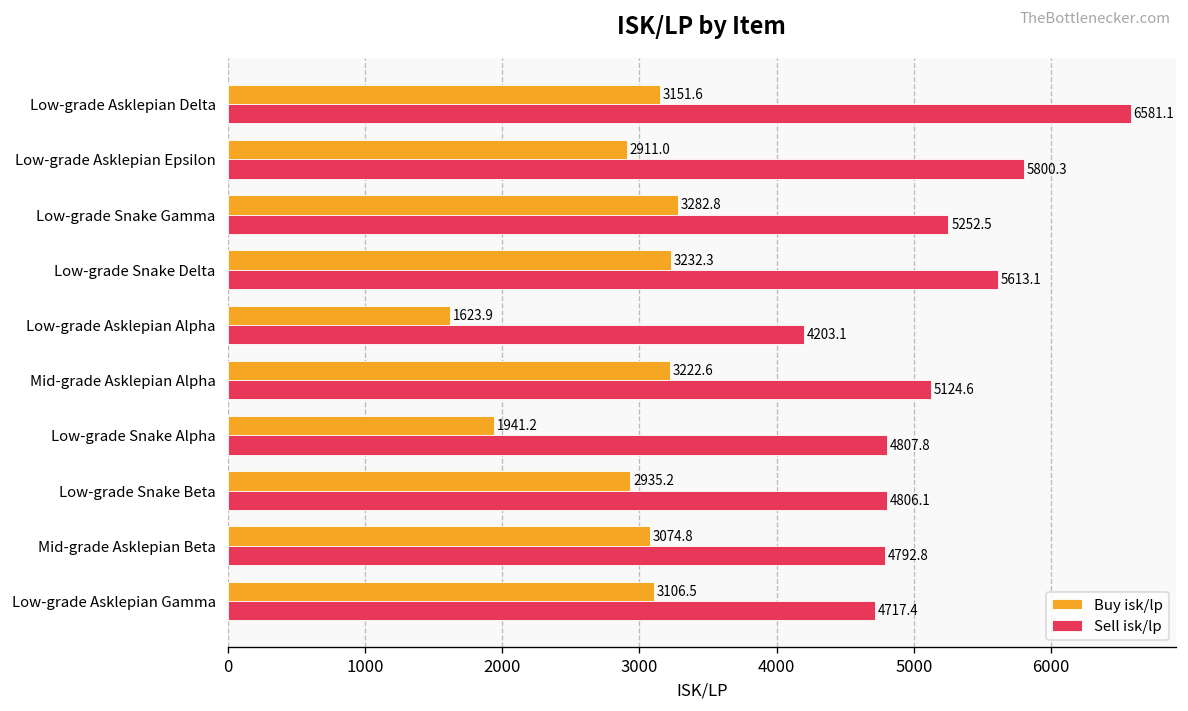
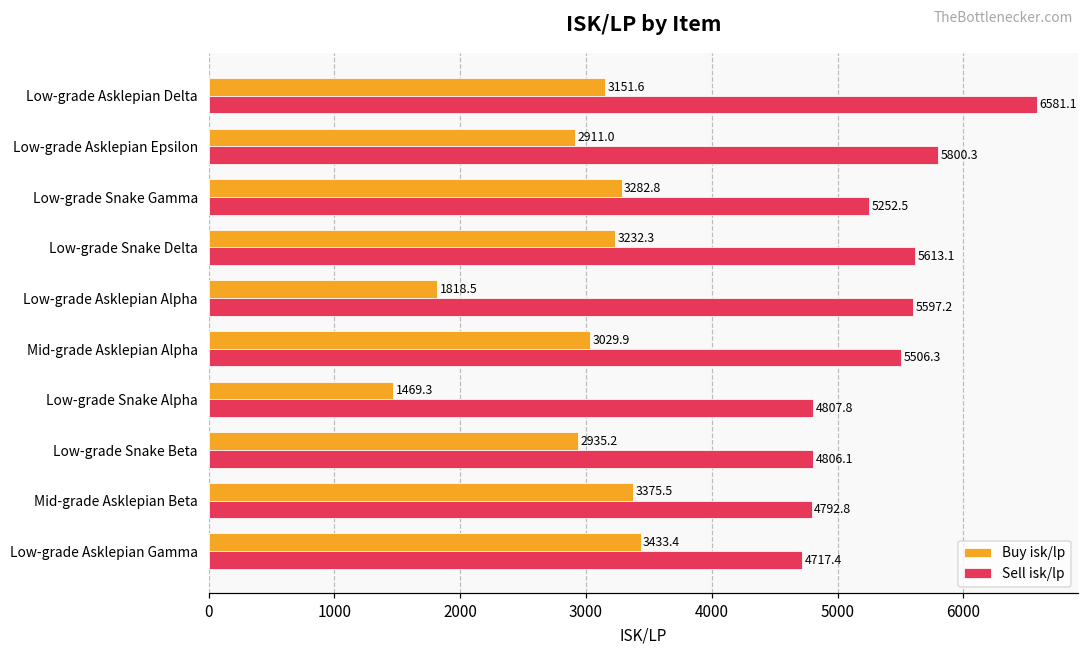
Buy isk/lp, Low-grade Asklepian Alpha: 1623.9 -> 1818.5
Sell isk/lp, Low-grade Asklepian Alpha: 4203.1 -> 5597.2
Buy isk/lp, Mid-grade Asklepian Alpha: 3222.6 -> 3029.9
Sell isk/lp, Mid-grade Asklepian Alpha: 5124.6 -> 5506.3
Buy isk/lp, Low-grade Snake Alpha: 1941.2 -> 1469.3
Buy isk/lp, Mid-grade Asklepian Beta: 3074.8 -> 3375.5
Buy isk/lp, Low-grade Asklepian Gamma: 3106.5 -> 3433.4
